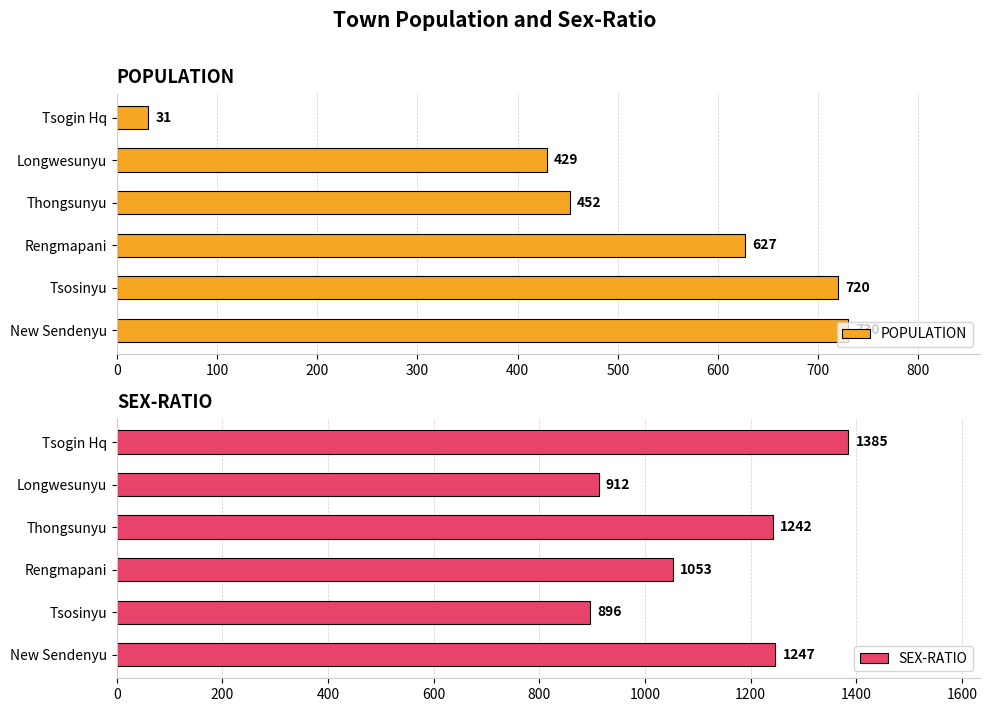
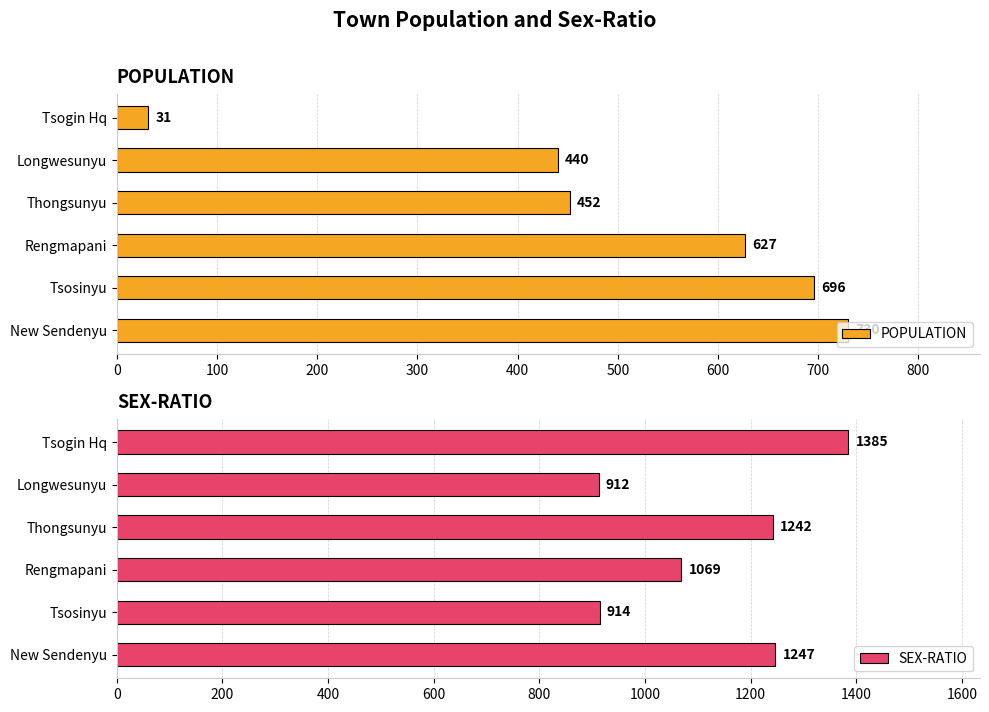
POPULATION, Longwesunyu: 429 -> 440
POPULATION, Tsosinyu: 720 -> 696
SEX-RATIO, Rengmapani: 1053 -> 1069
SEX-RATIO, Tsosinyu: 896 -> 914
